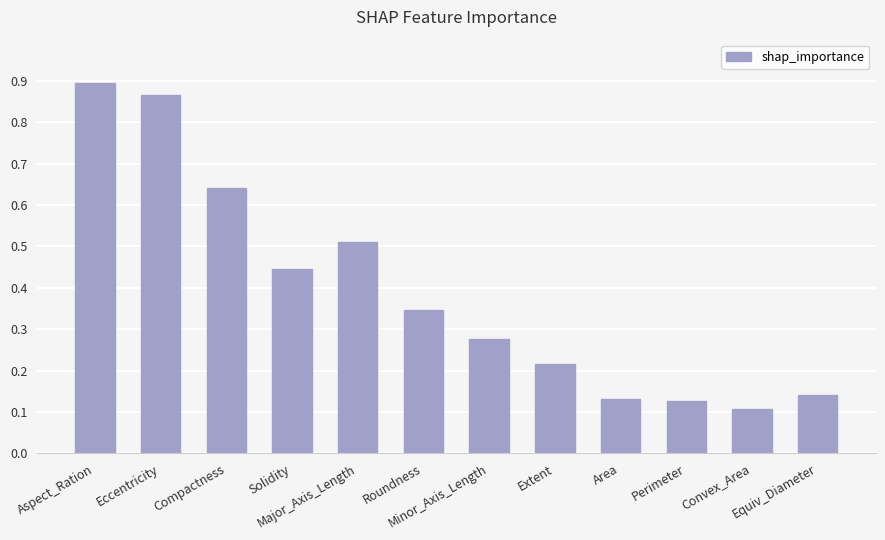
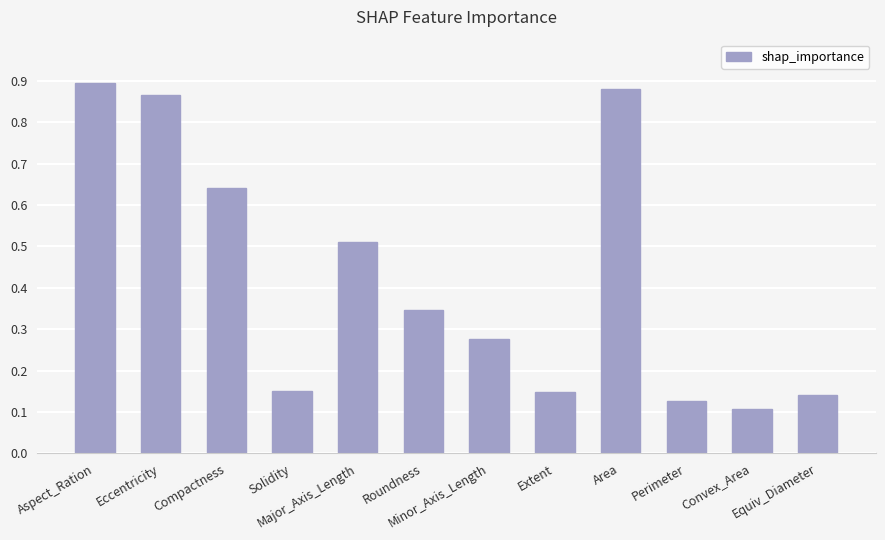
Solidity: 0.44 -> 0.15
Extent: 0.22 -> 0.15
Area: 0.13 -> 0.88
